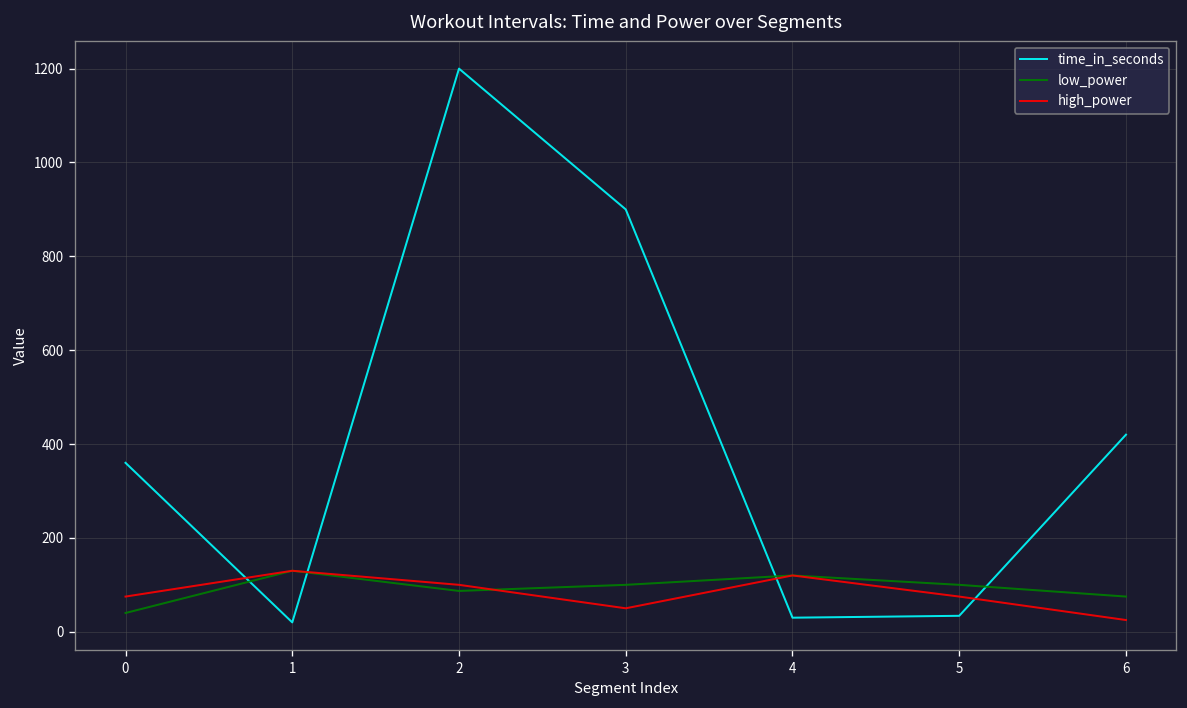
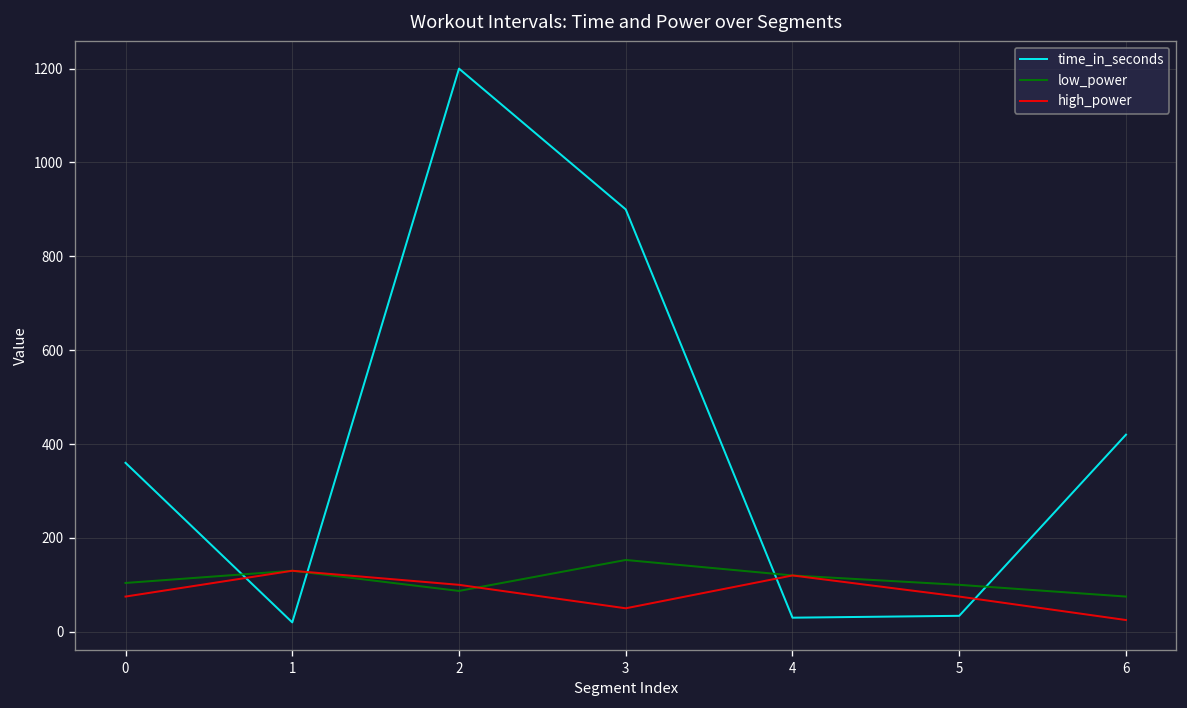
low_power, 0: 40 -> 100
low_power, 3: 100 -> 150
